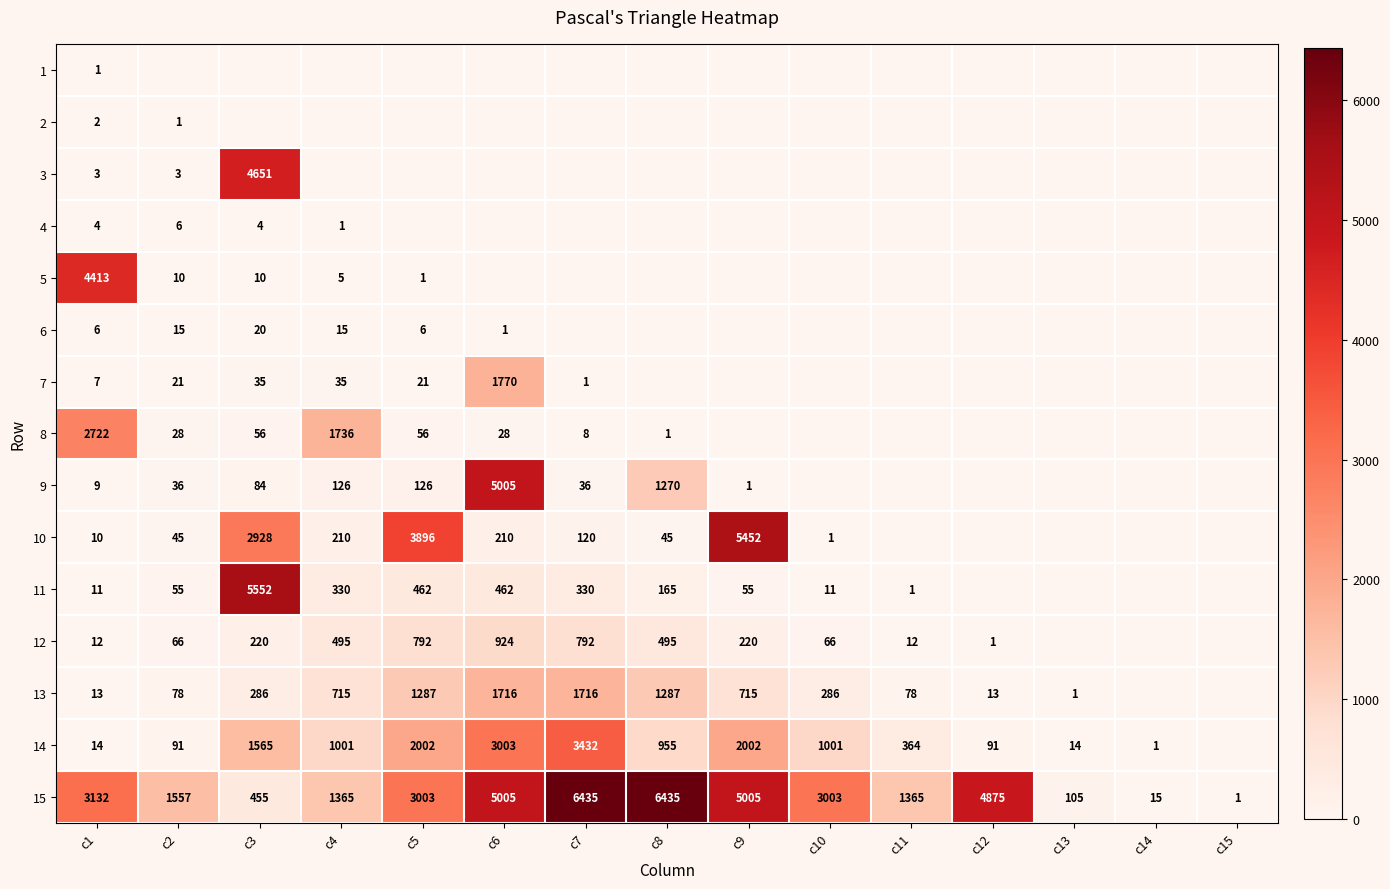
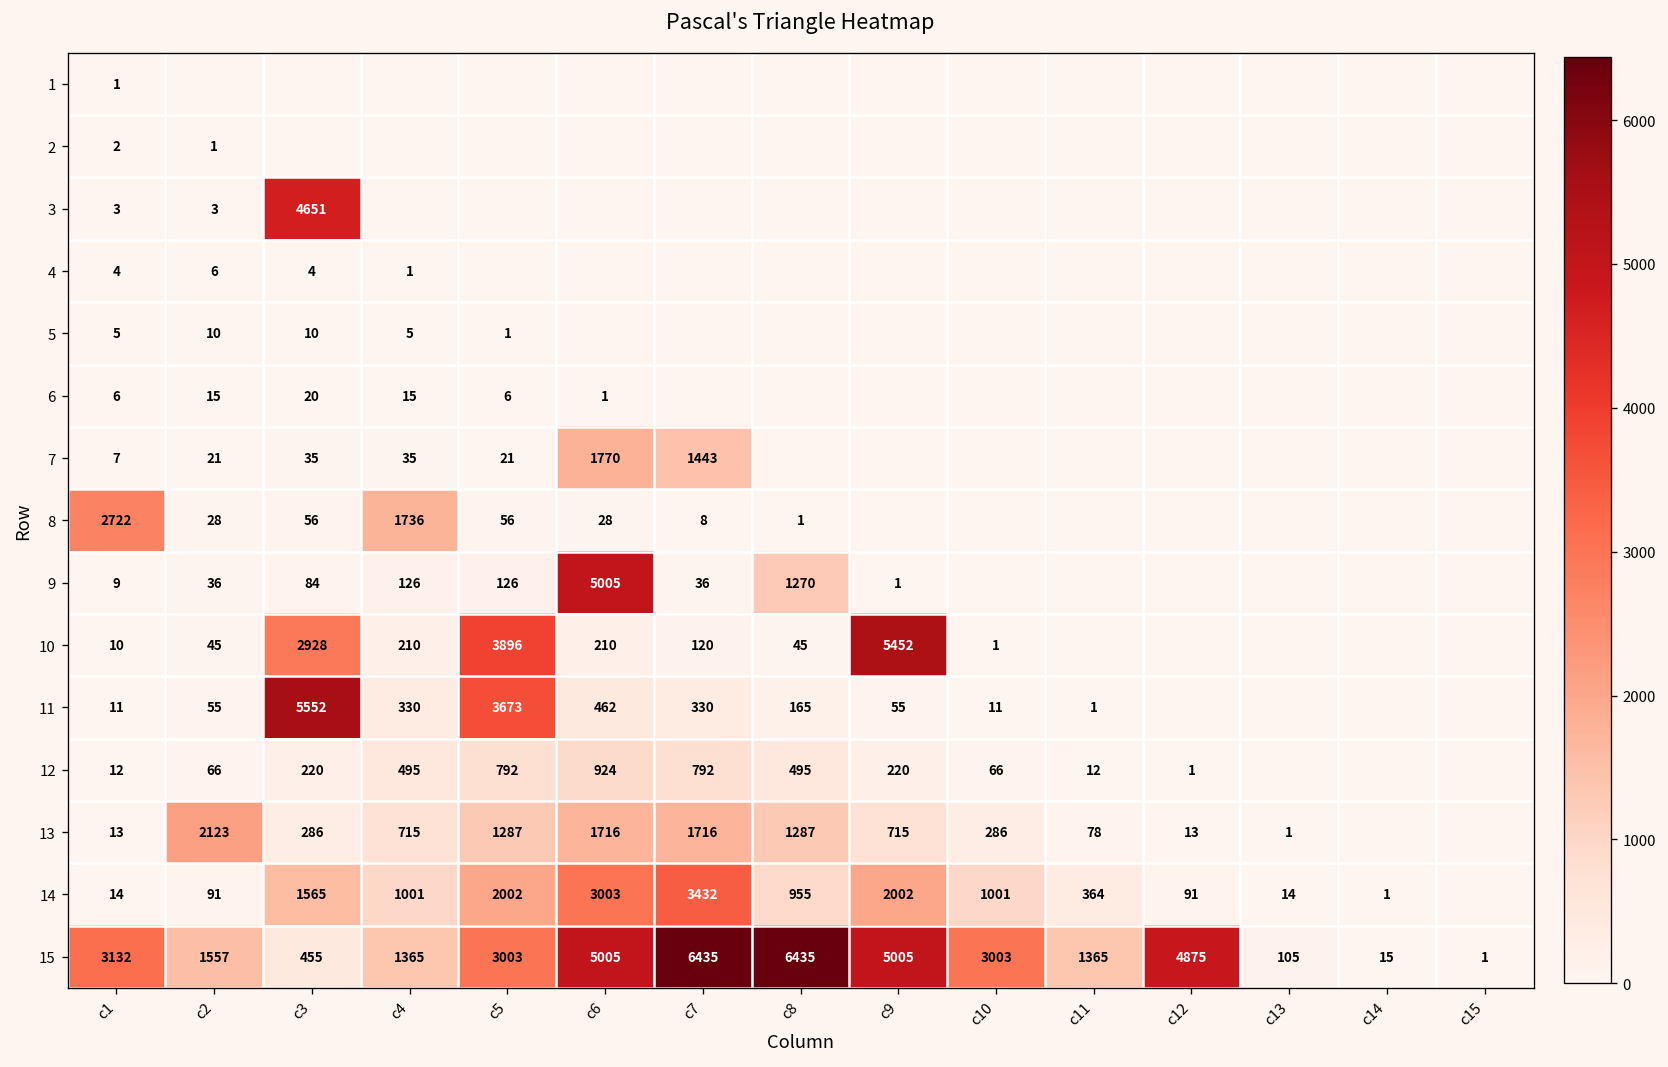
5, c1: 4413 -> 5
7, c7: 1 -> 1443
11, c5: 462 -> 3673
13, c2: 78 -> 2123
